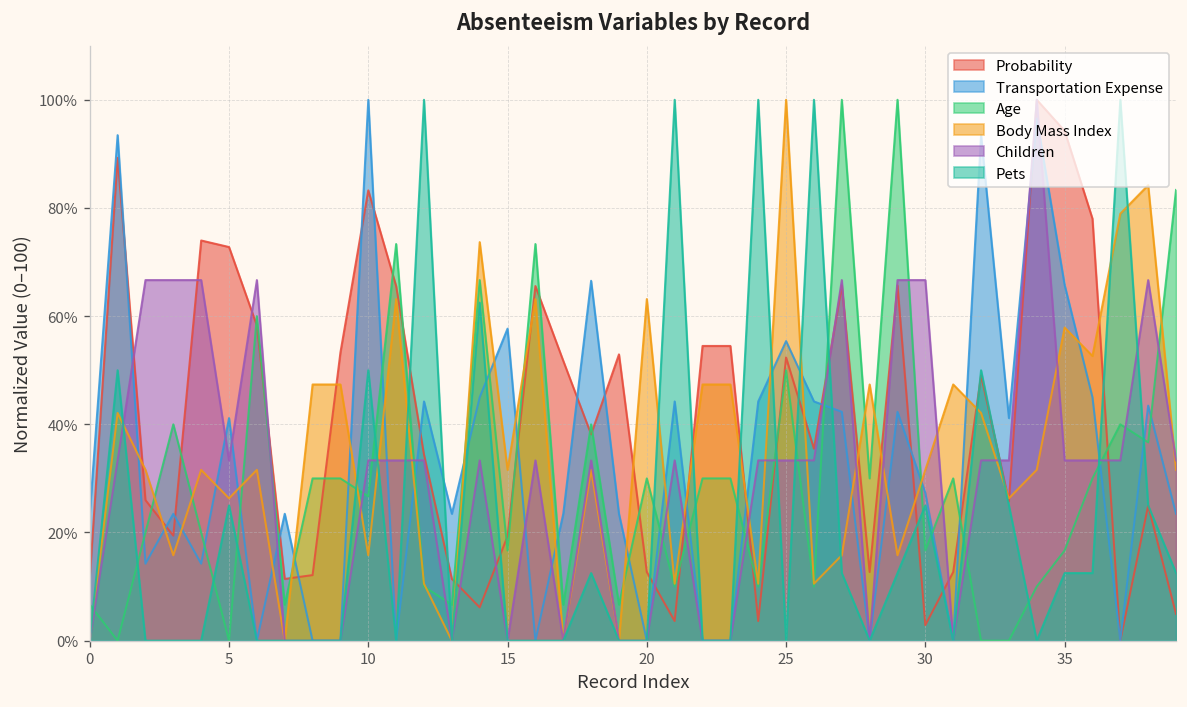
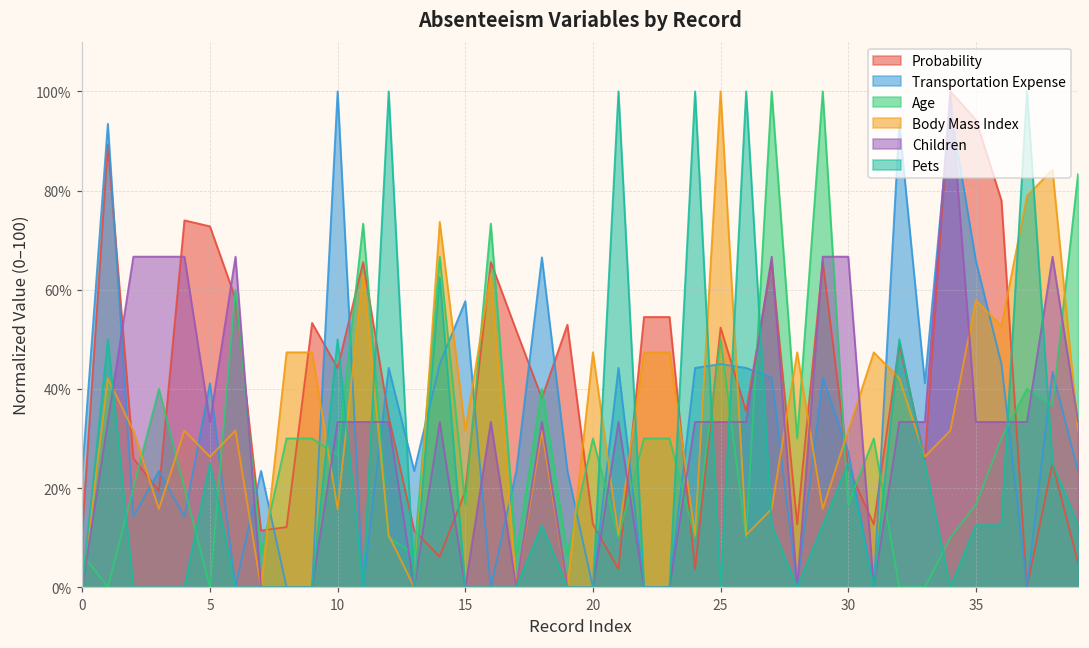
Probability, 10: 83% -> 44%
Body Mass Index, 20: 63% -> 47%
Transportation Expense, 25: 55% -> 45%
Probability, 30: 3% -> 24%
